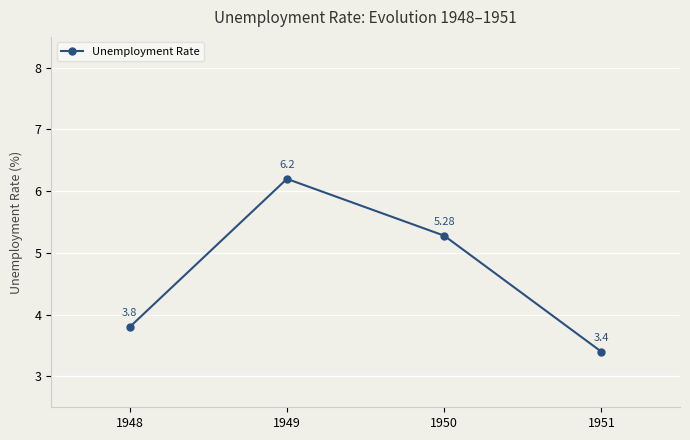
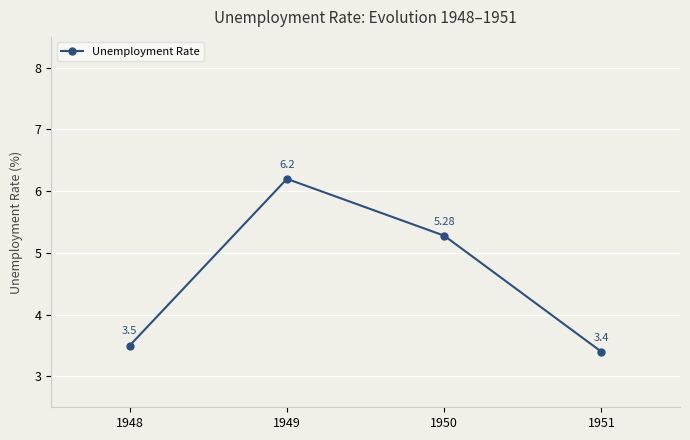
1948: 3.8 -> 3.5
